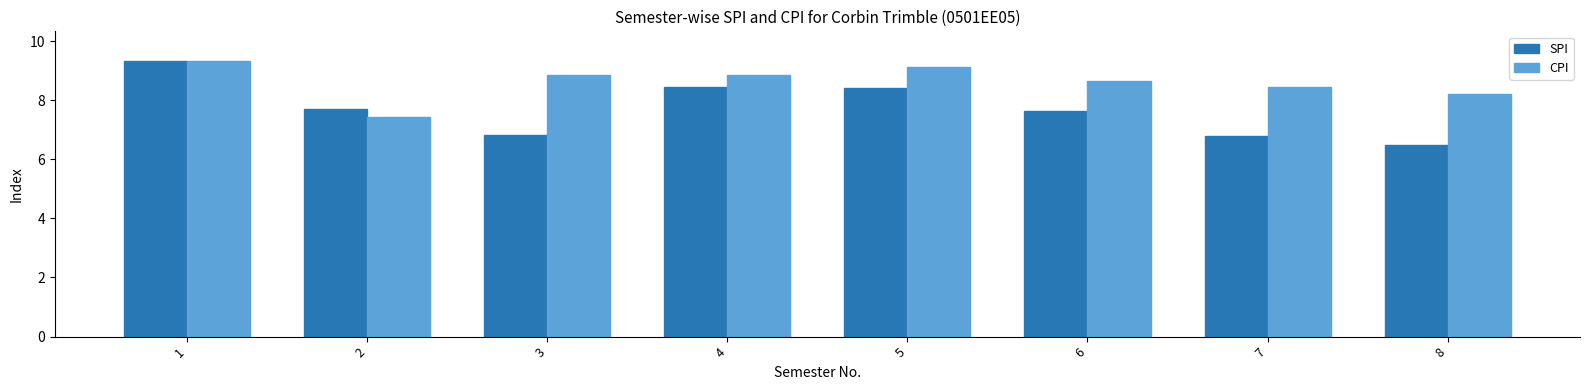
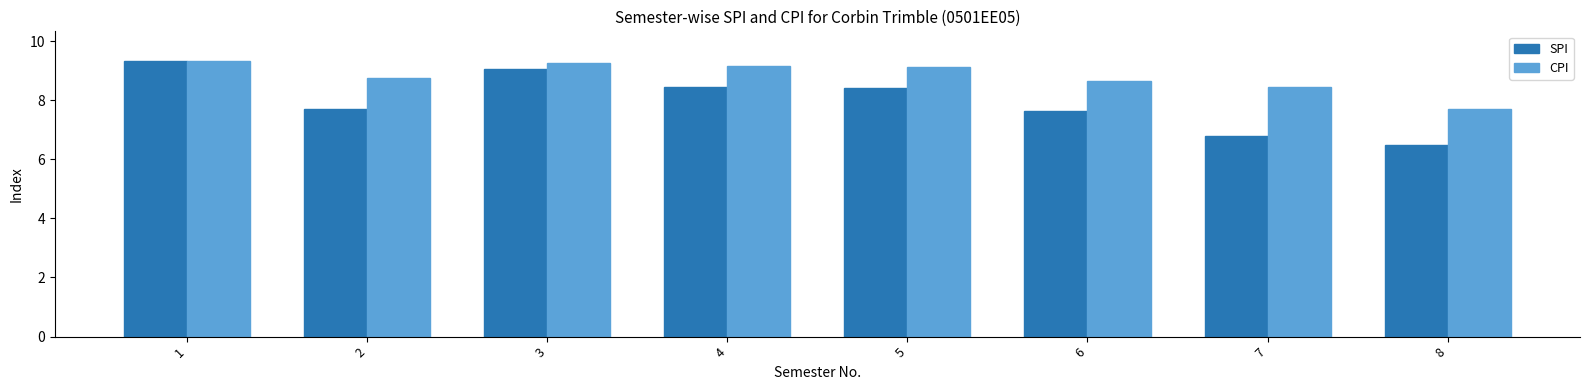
CPI, 2: 7.4 -> 8.8
SPI, 3: 6.8 -> 9.0
CPI, 3: 8.9 -> 9.3
CPI, 4: 8.8 -> 9.2
CPI, 8: 8.2 -> 7.7
